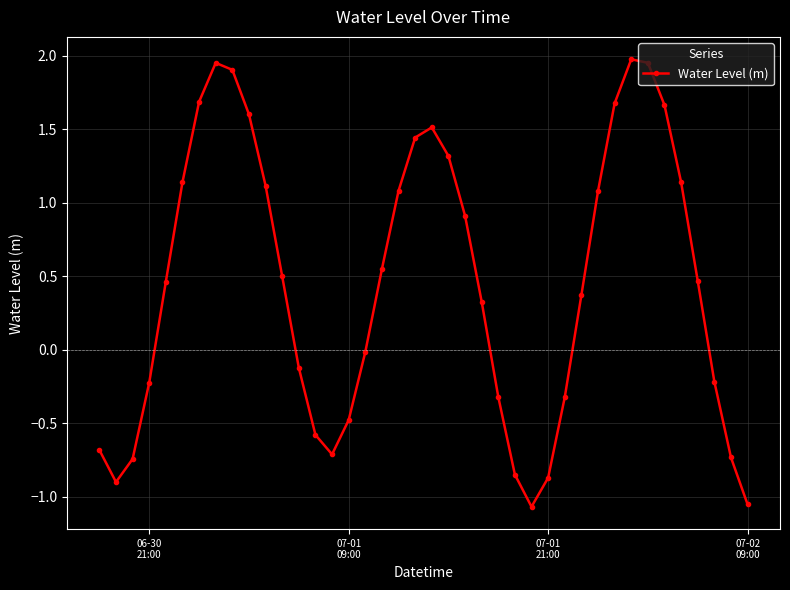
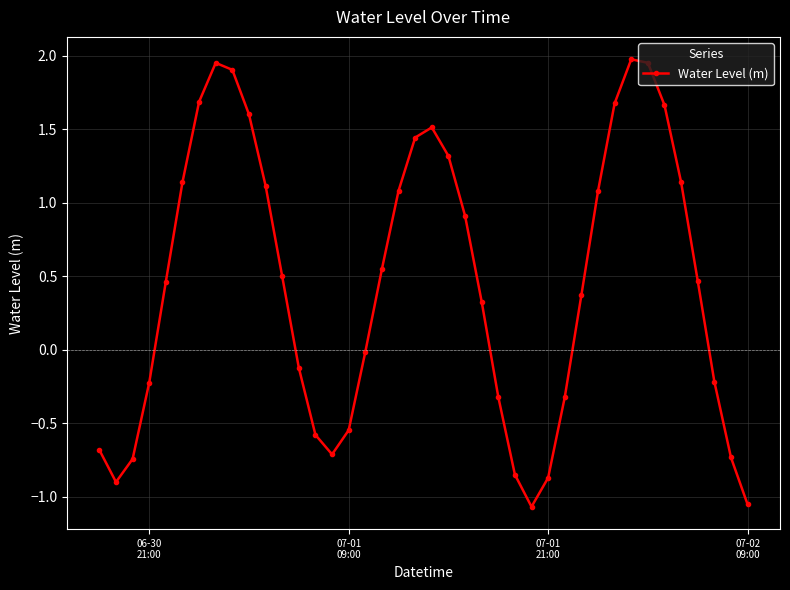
07-01 09:00: -0.48 -> -0.55
